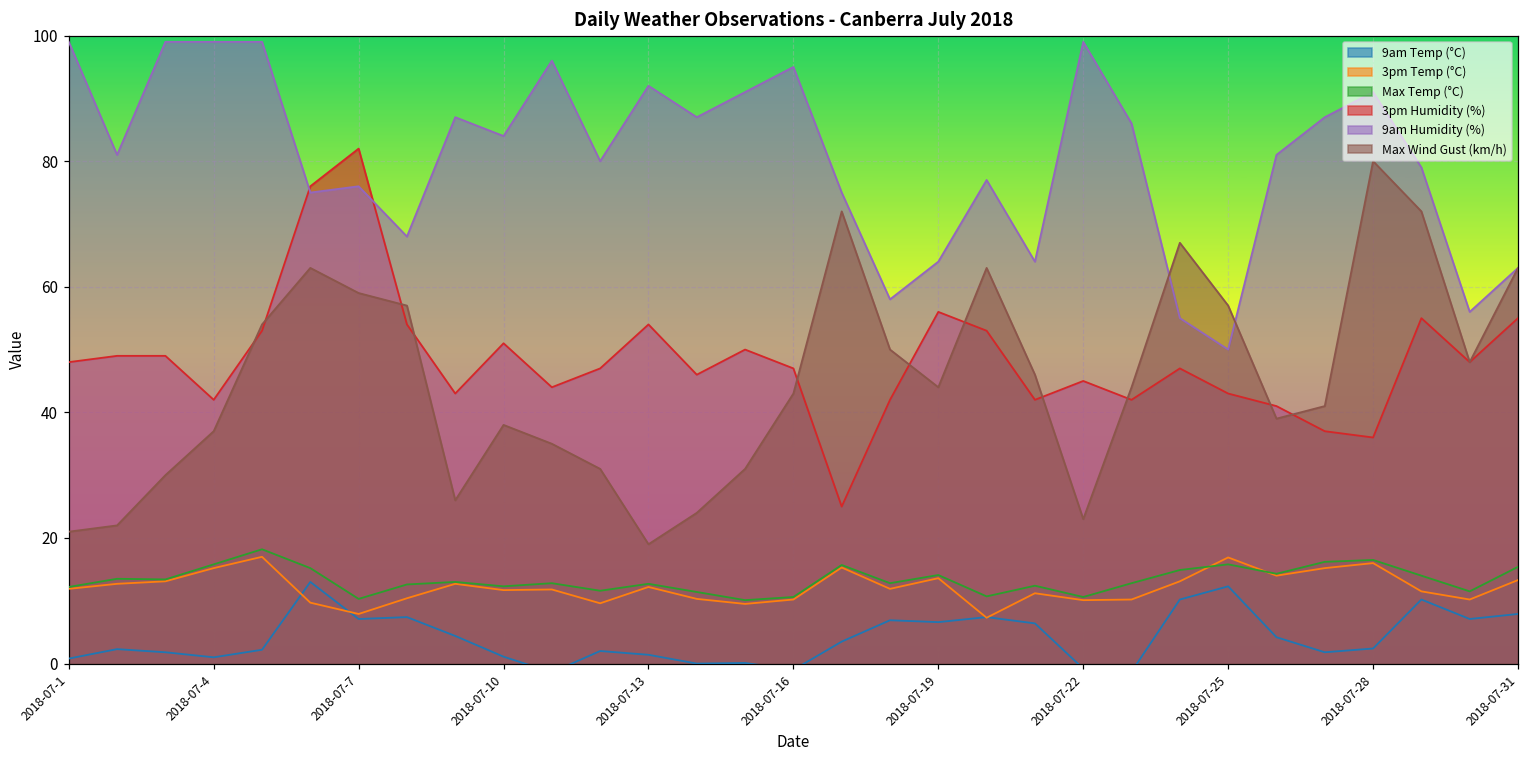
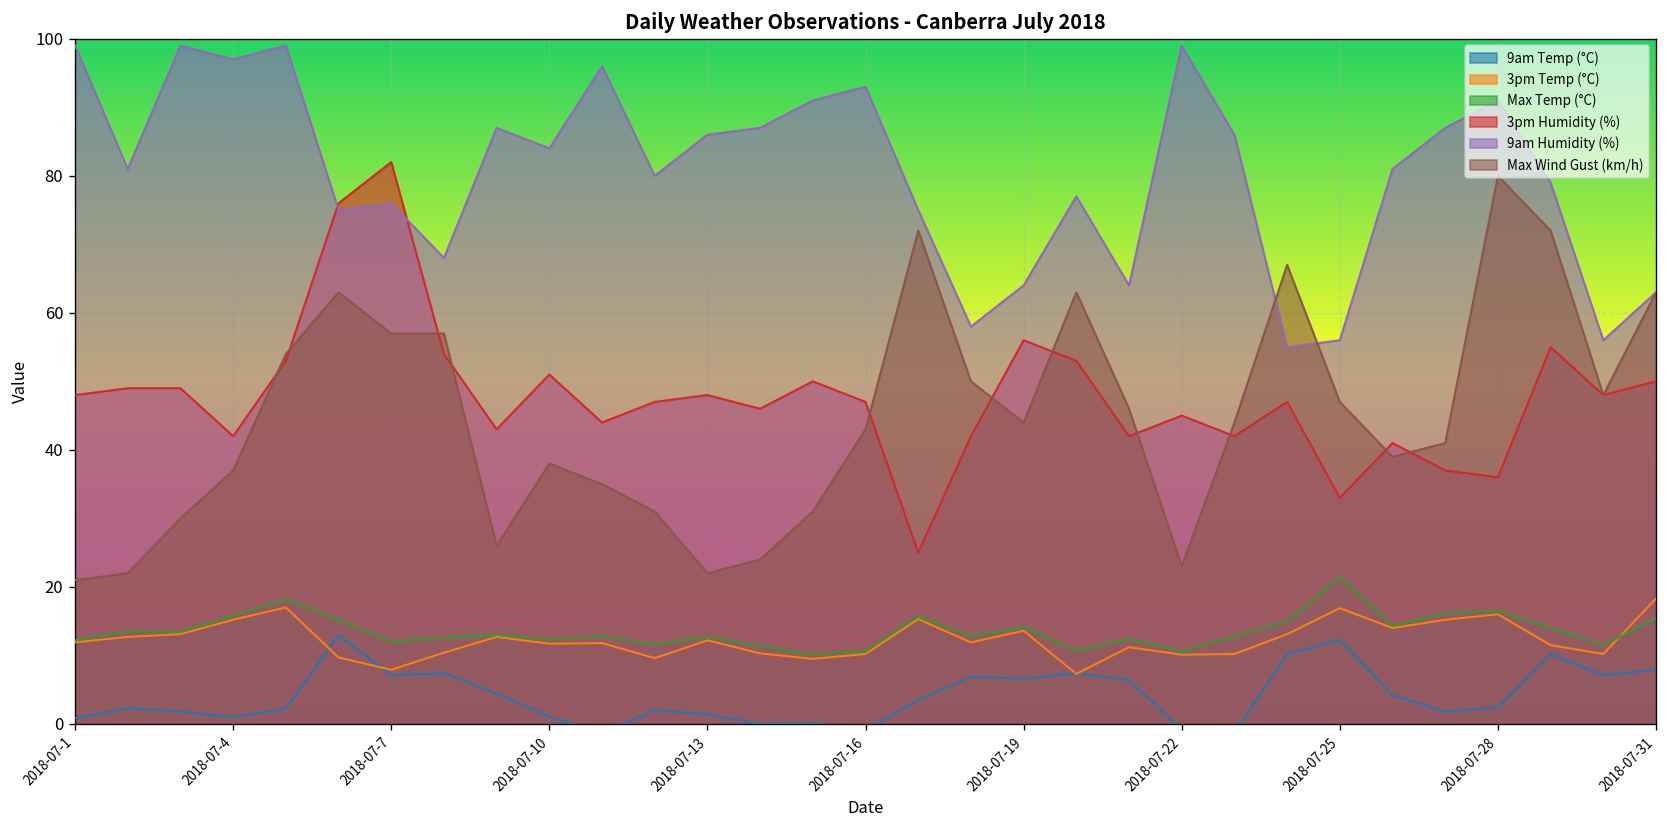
9am Humidity (%), 2018-07-4: 99 -> 97
Max Temp (°C), 2018-07-7: 10 -> 12
Max Wind Gust (km/h), 2018-07-7: 59 -> 57
3pm Humidity (%), 2018-07-13: 54 -> 48
9am Humidity (%), 2018-07-13: 92 -> 86
Max Wind Gust (km/h), 2018-07-13: 19 -> 22
9am Humidity (%), 2018-07-16: 95 -> 93
Max Temp (°C), 2018-07-25: 16 -> 21
3pm Humidity (%), 2018-07-25: 43 -> 33
9am Humidity (%), 2018-07-25: 50 -> 56
Max Wind Gust (km/h), 2018-07-25: 57 -> 47
3pm Temp (°C), 2018-07-31: 13 -> 18
3pm Humidity (%), 2018-07-31: 55 -> 50
